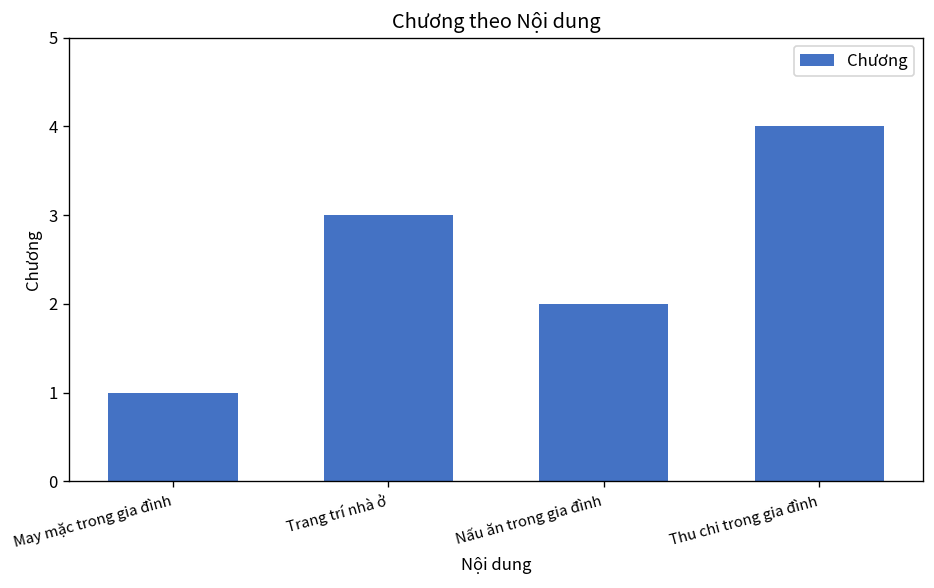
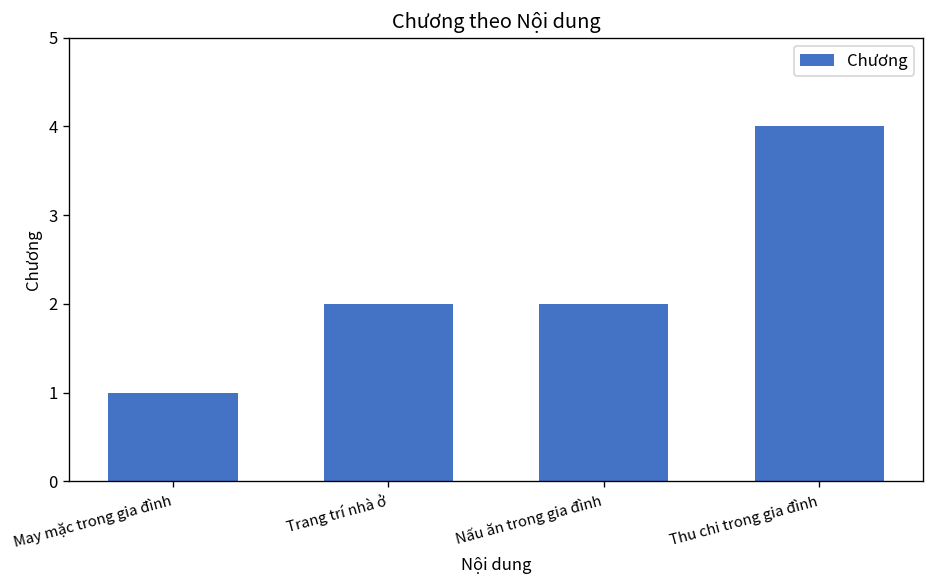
Trang trí nhà ở: 3 -> 2
